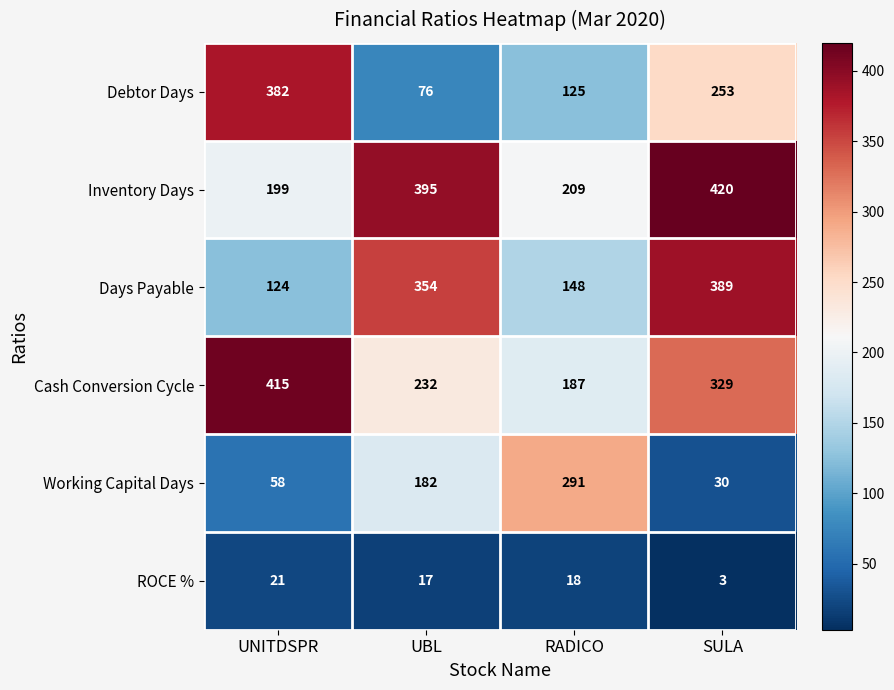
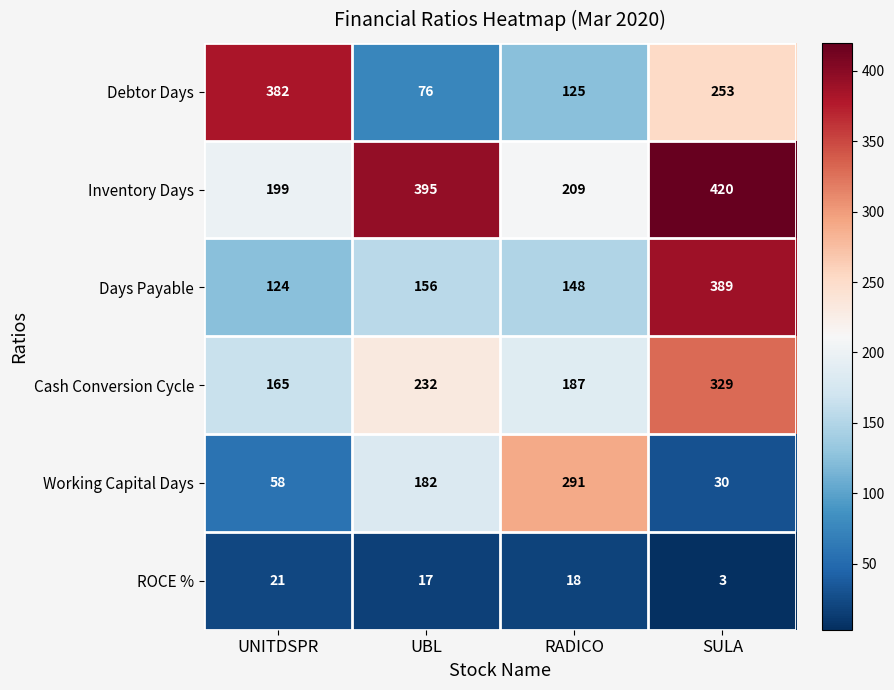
Days Payable, UBL: 354 -> 156
Cash Conversion Cycle, UNITDSPR: 415 -> 165
